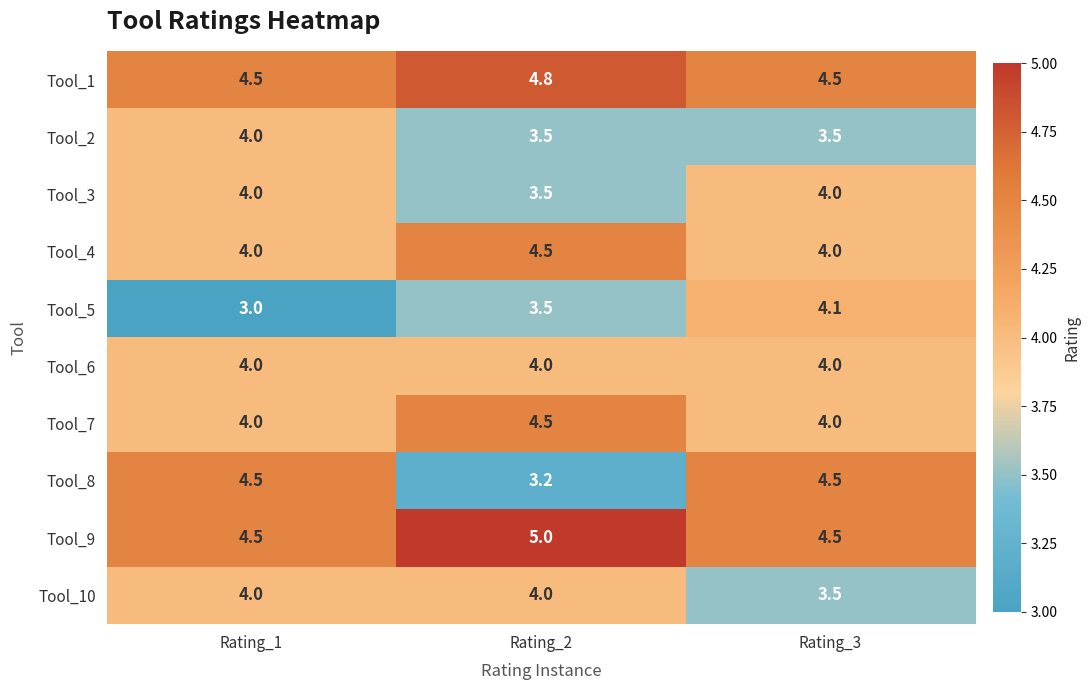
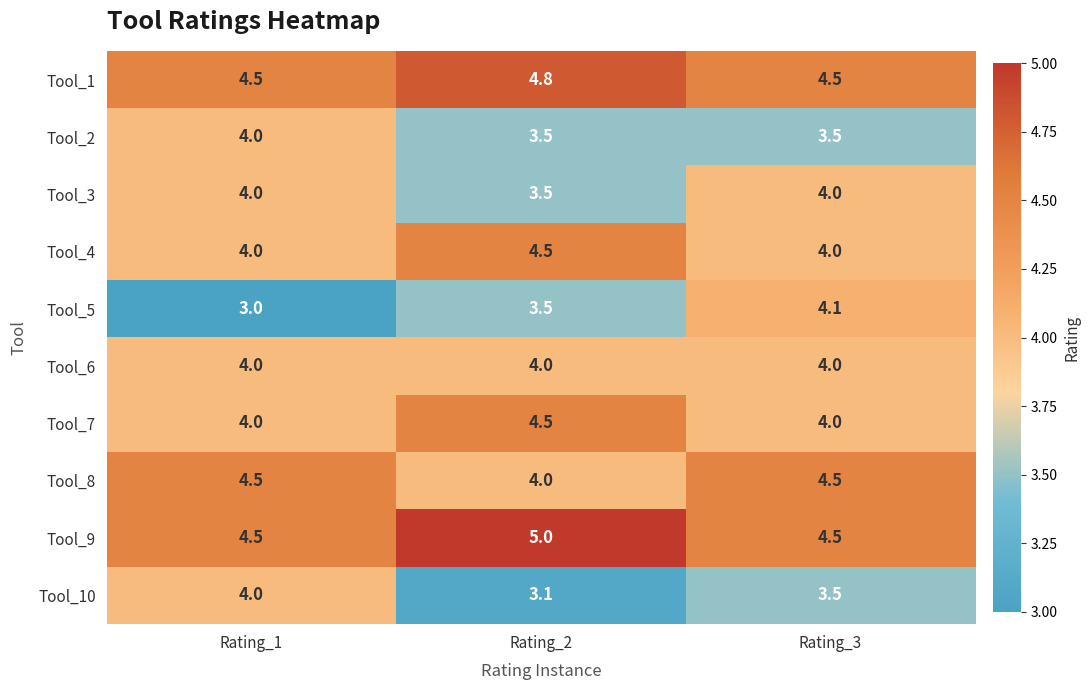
Tool_8, Rating_2: 3.2 -> 4.0
Tool_10, Rating_2: 4.0 -> 3.1
